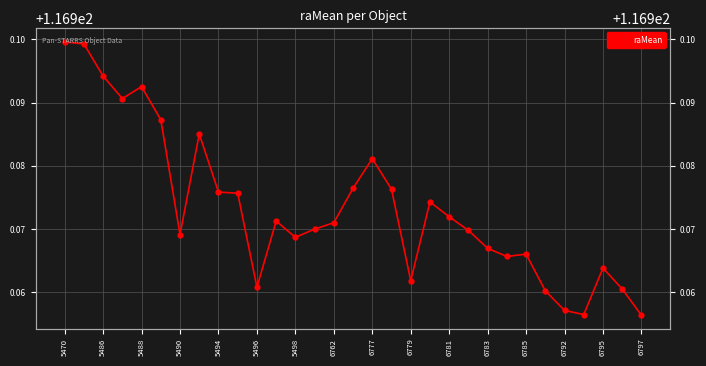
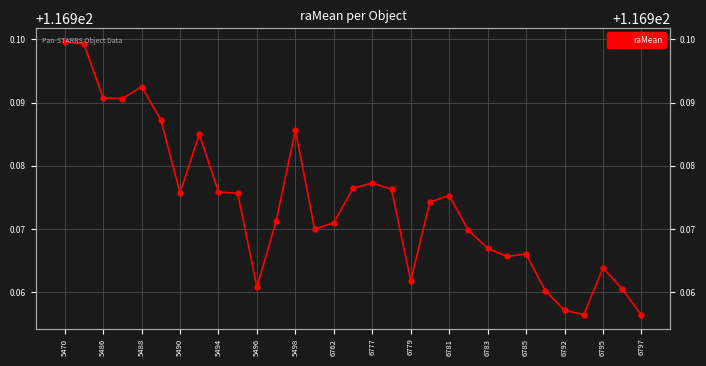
5486: 116.994 -> 116.991
5490: 116.969 -> 116.976
5498: 116.969 -> 116.986
6777: 116.981 -> 116.977
6781: 116.972 -> 116.975
